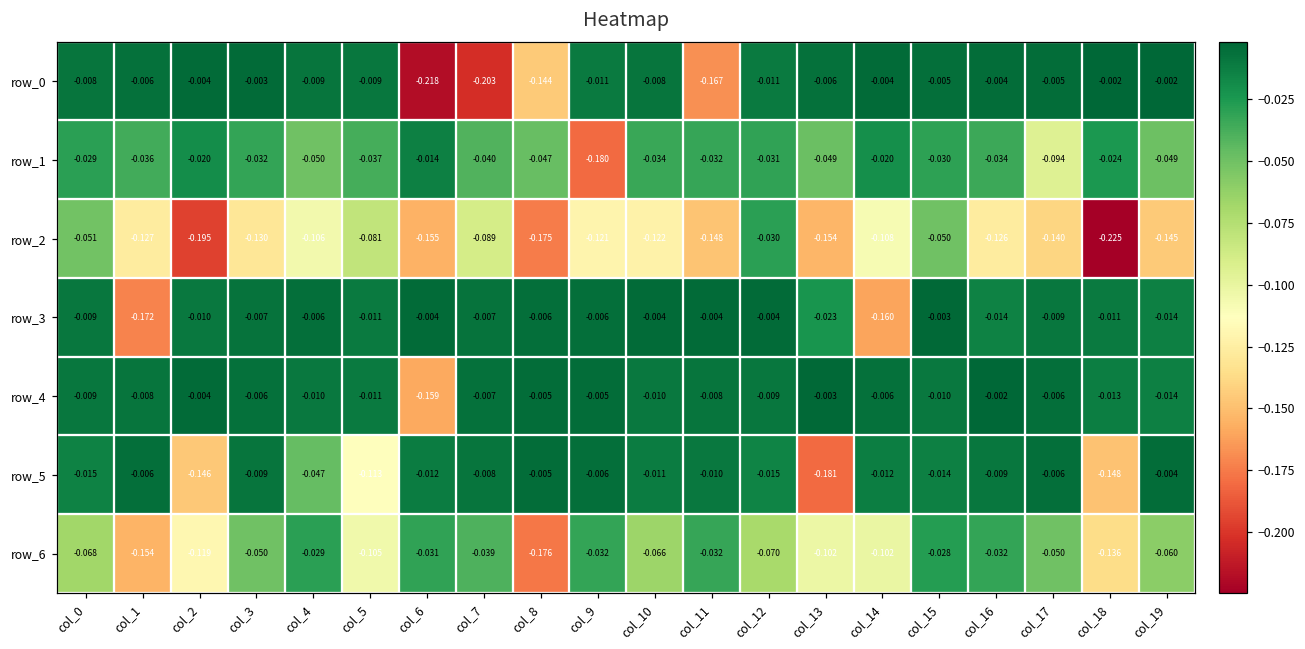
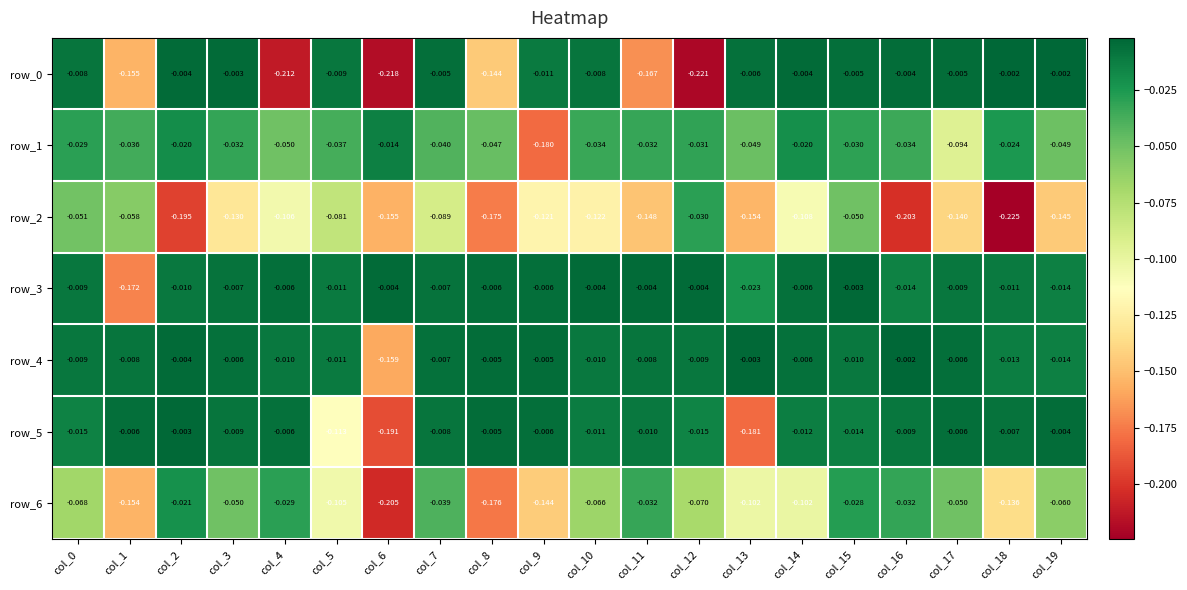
row_0, col_1: -0.006 -> -0.155
row_0, col_4: -0.009 -> -0.212
row_0, col_7: -0.203 -> -0.005
row_0, col_12: -0.011 -> -0.221
row_2, col_1: -0.127 -> -0.058
row_2, col_16: -0.126 -> -0.203
row_3, col_14: -0.160 -> -0.006
row_5, col_2: -0.146 -> -0.003
row_5, col_4: -0.047 -> -0.006
row_5, col_6: -0.012 -> -0.191
row_5, col_18: -0.148 -> -0.007
row_6, col_2: -0.119 -> -0.021
row_6, col_6: -0.031 -> -0.205
row_6, col_9: -0.032 -> -0.144
